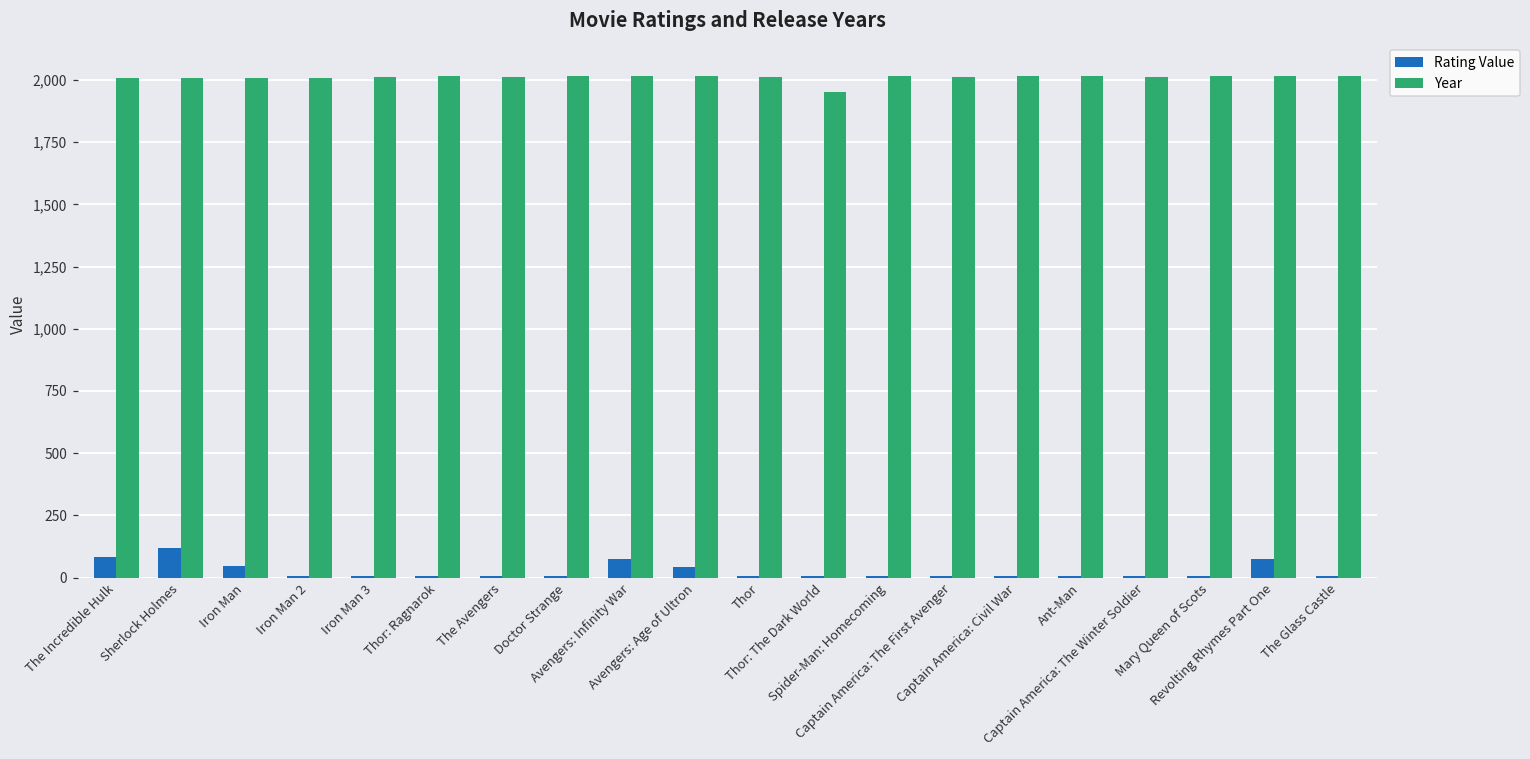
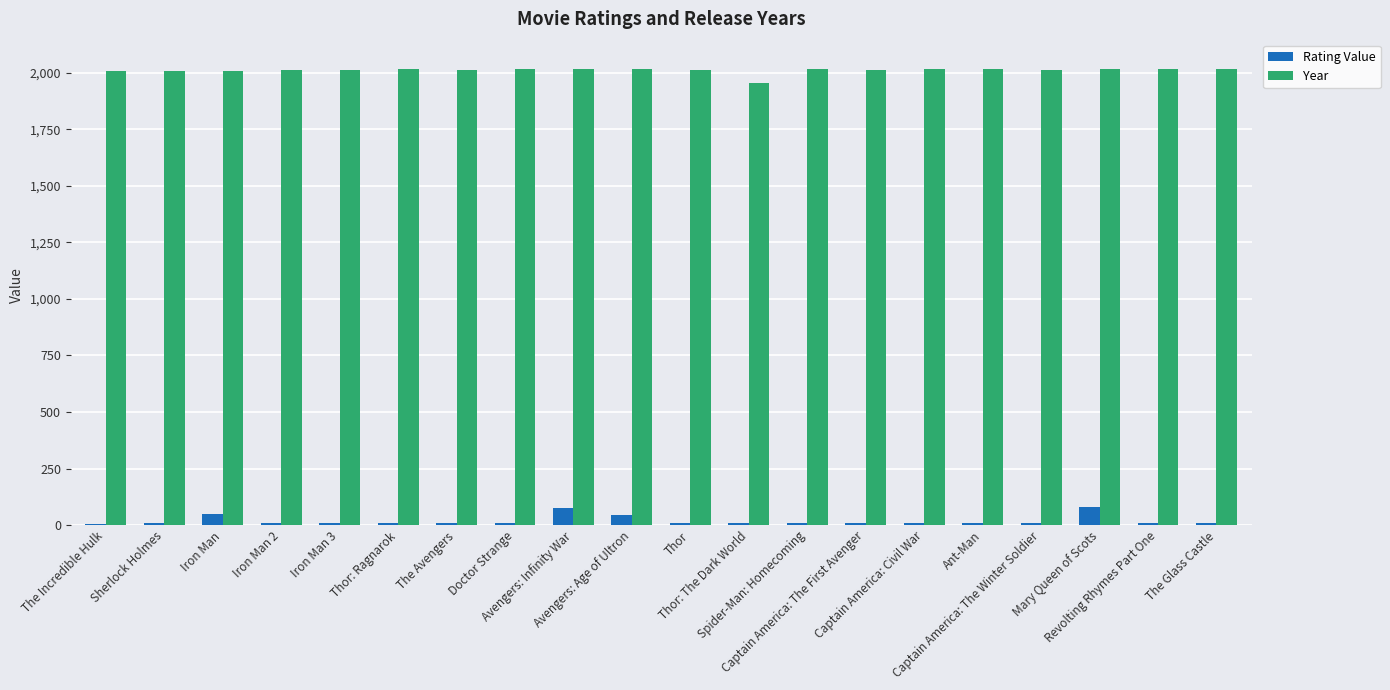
Rating Value, The Incredible Hulk: 80 -> 10
Rating Value, Sherlock Holmes: 120 -> 10
Rating Value, Mary Queen of Scots: 10 -> 80
Rating Value, Revolting Rhymes Part One: 80 -> 10
